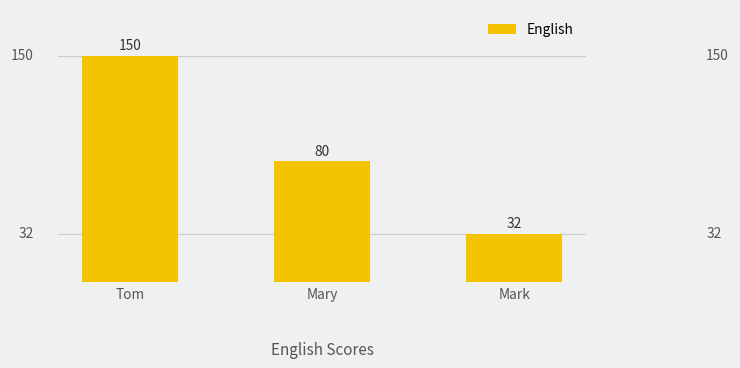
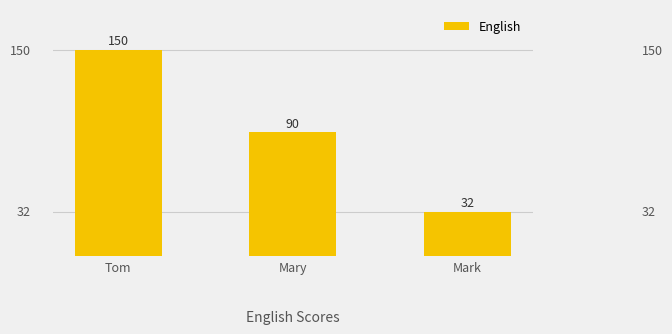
Mary: 80 -> 90
